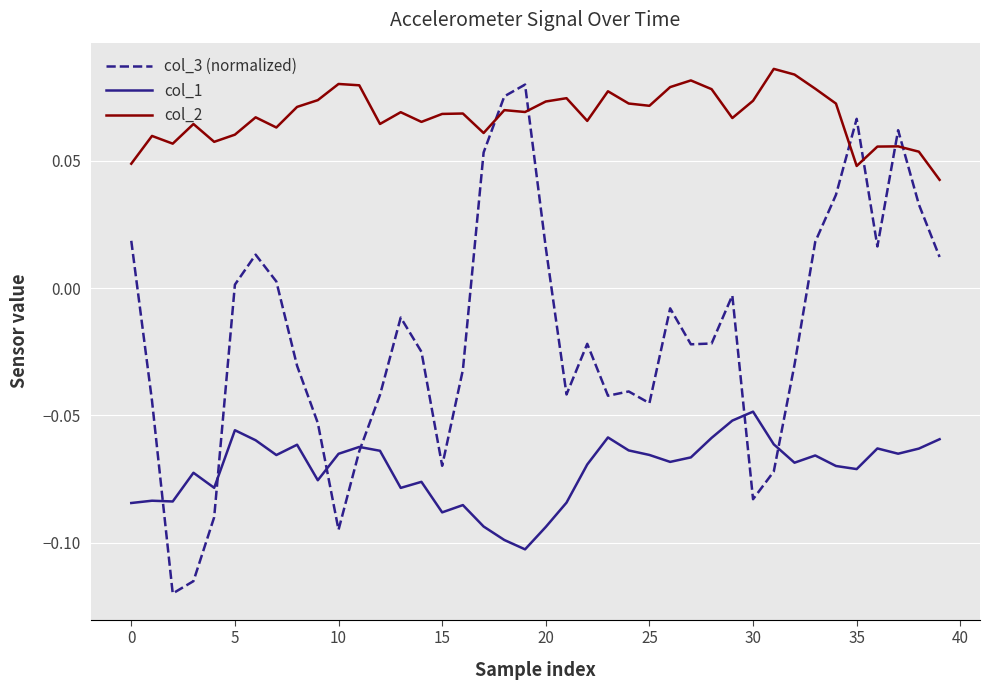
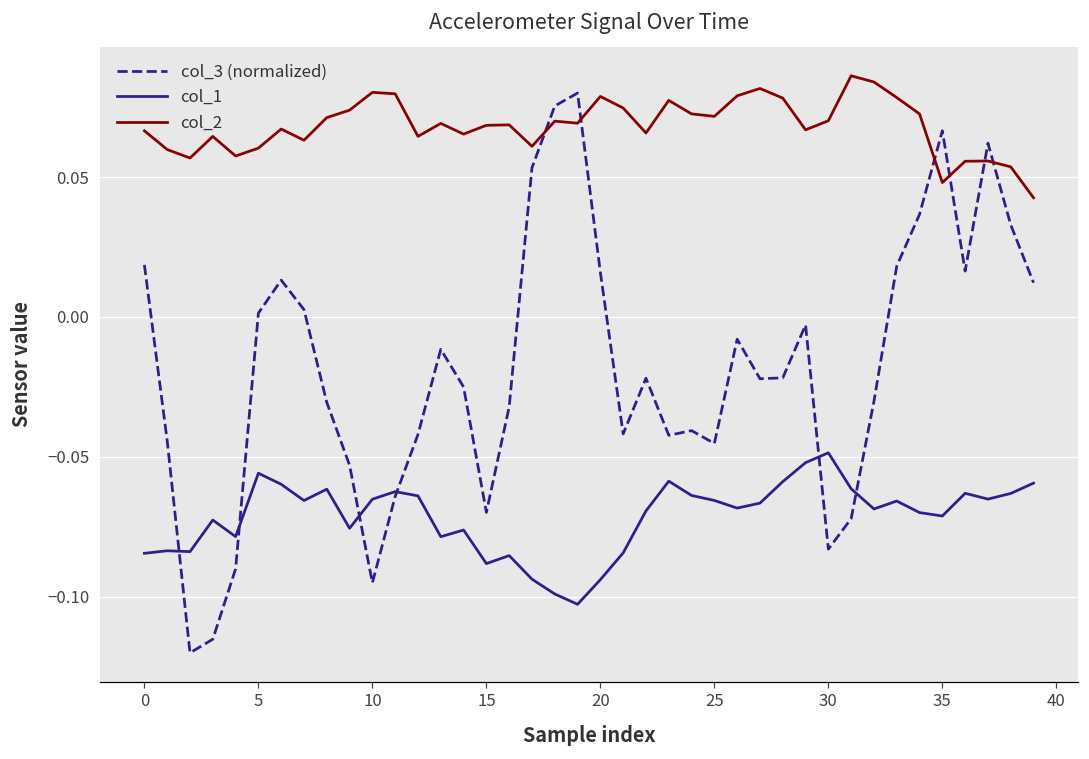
col_2, 0: 0.049 -> 0.067
col_2, 20: 0.073 -> 0.079
col_2, 30: 0.074 -> 0.070
